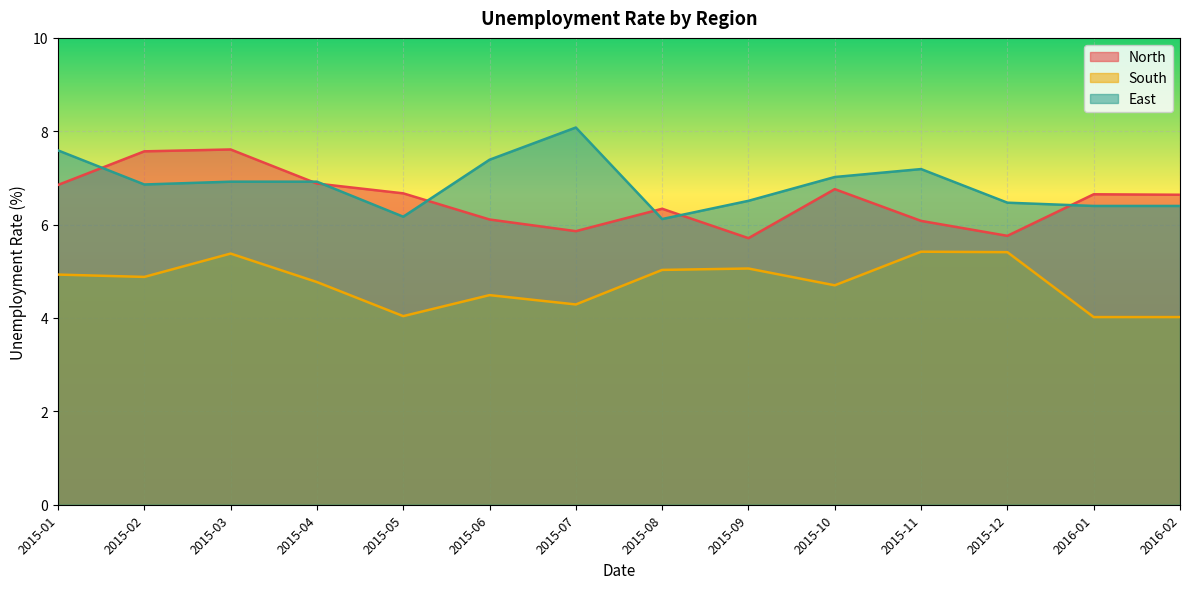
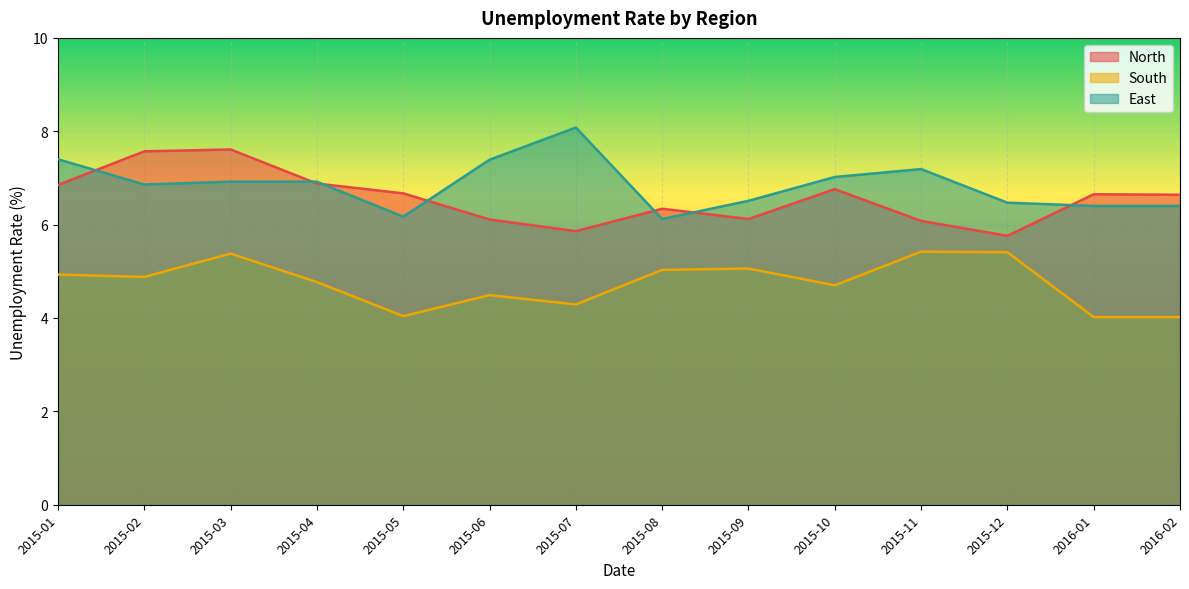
East, 2015-01: 7.6 -> 7.4
North, 2015-09: 5.7 -> 6.1
